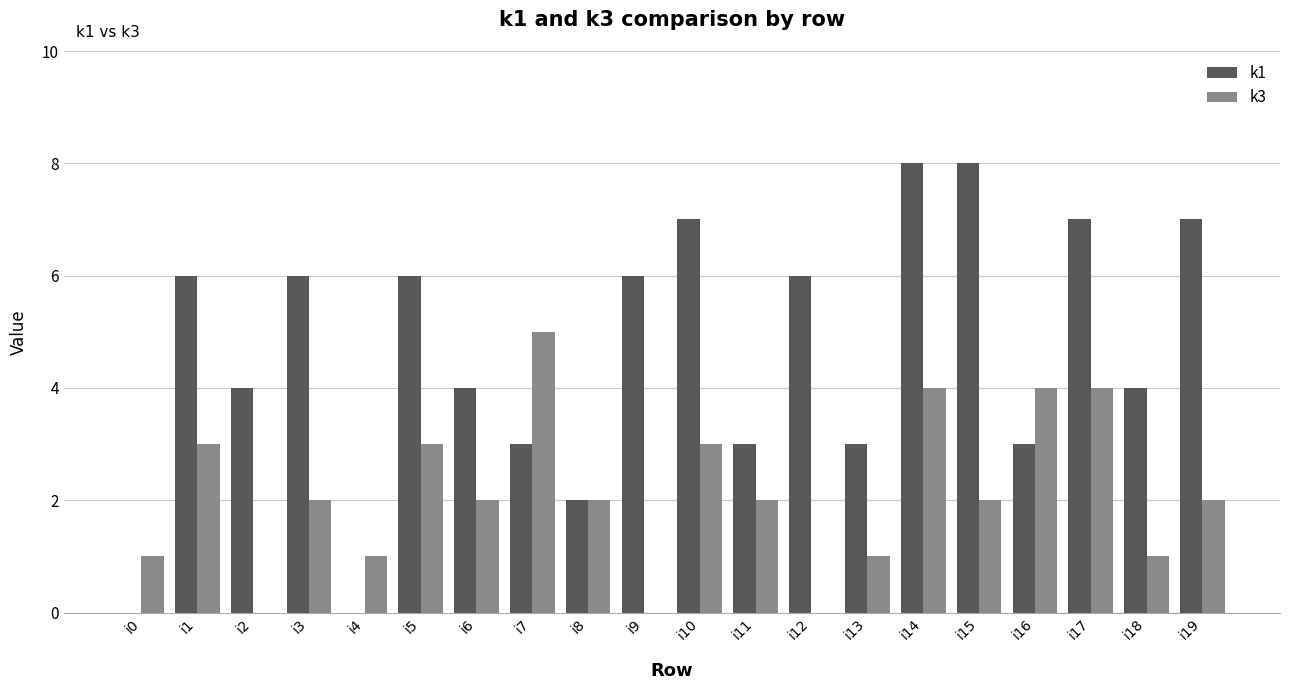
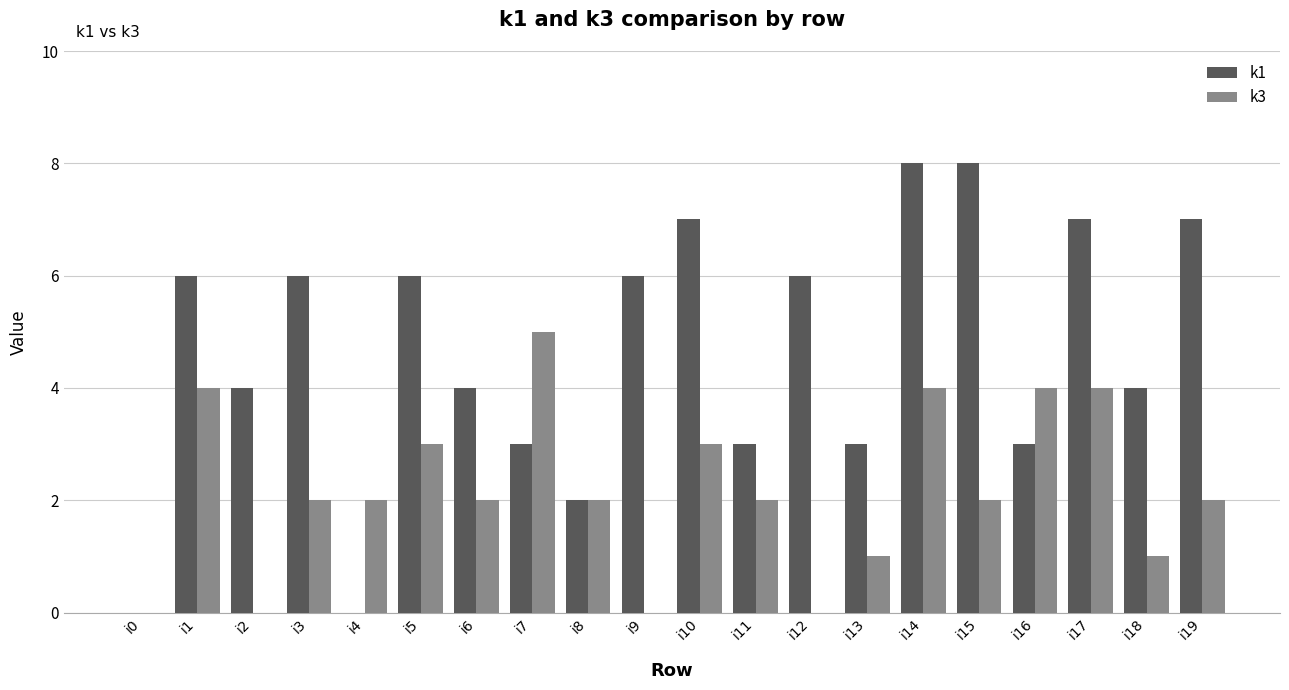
k3, i0: 1 -> 0
k3, i1: 3 -> 4
k3, i4: 1 -> 2
